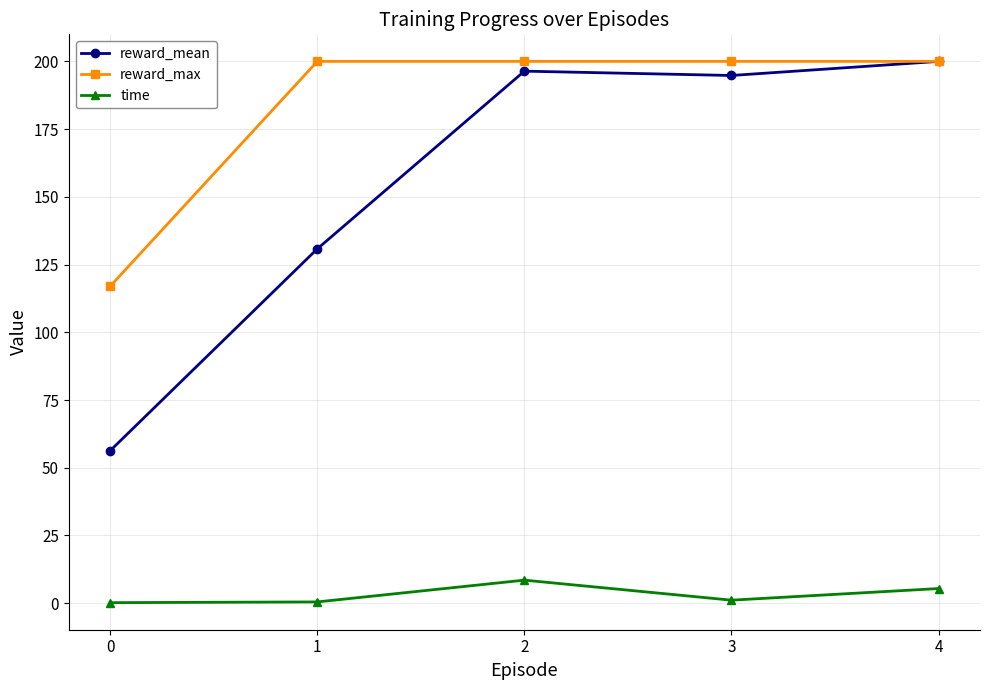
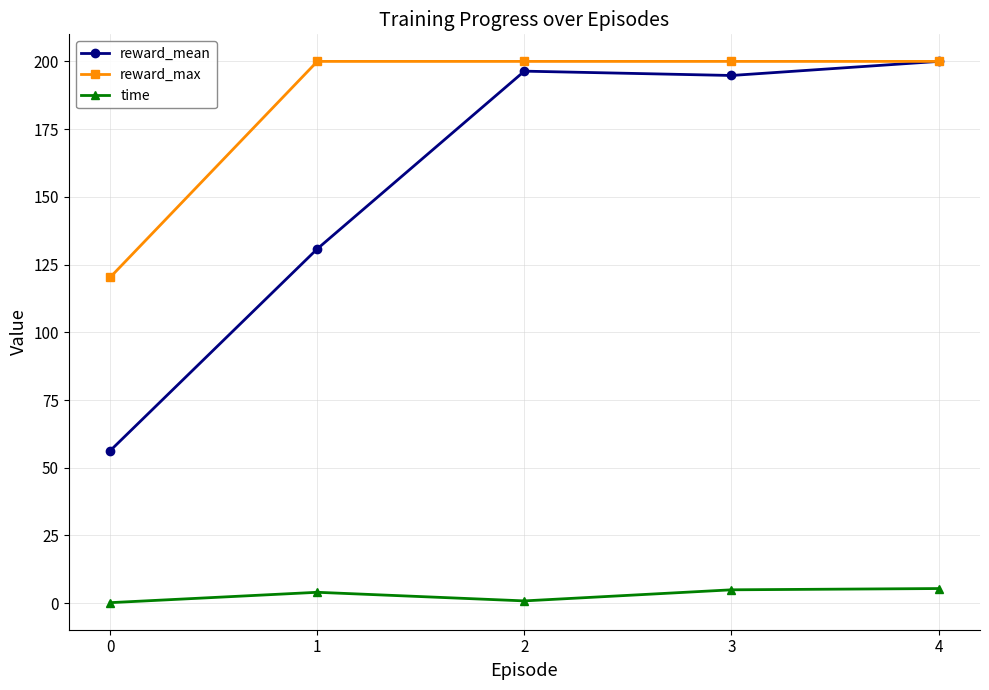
reward_max, 0: 117 -> 120
time, 1: 0 -> 4
time, 2: 9 -> 1
time, 3: 1 -> 5
